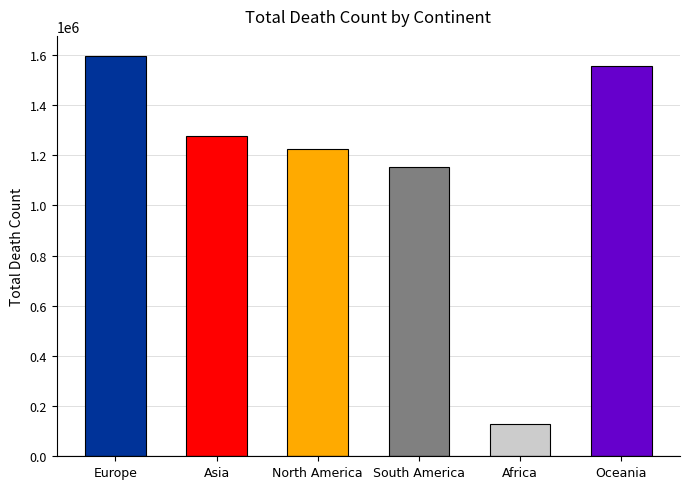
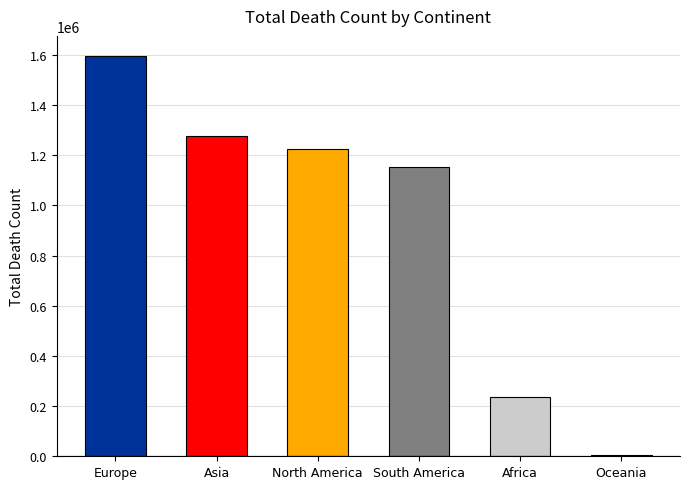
Africa: 130000 -> 240000
Oceania: 1560000 -> 10000
